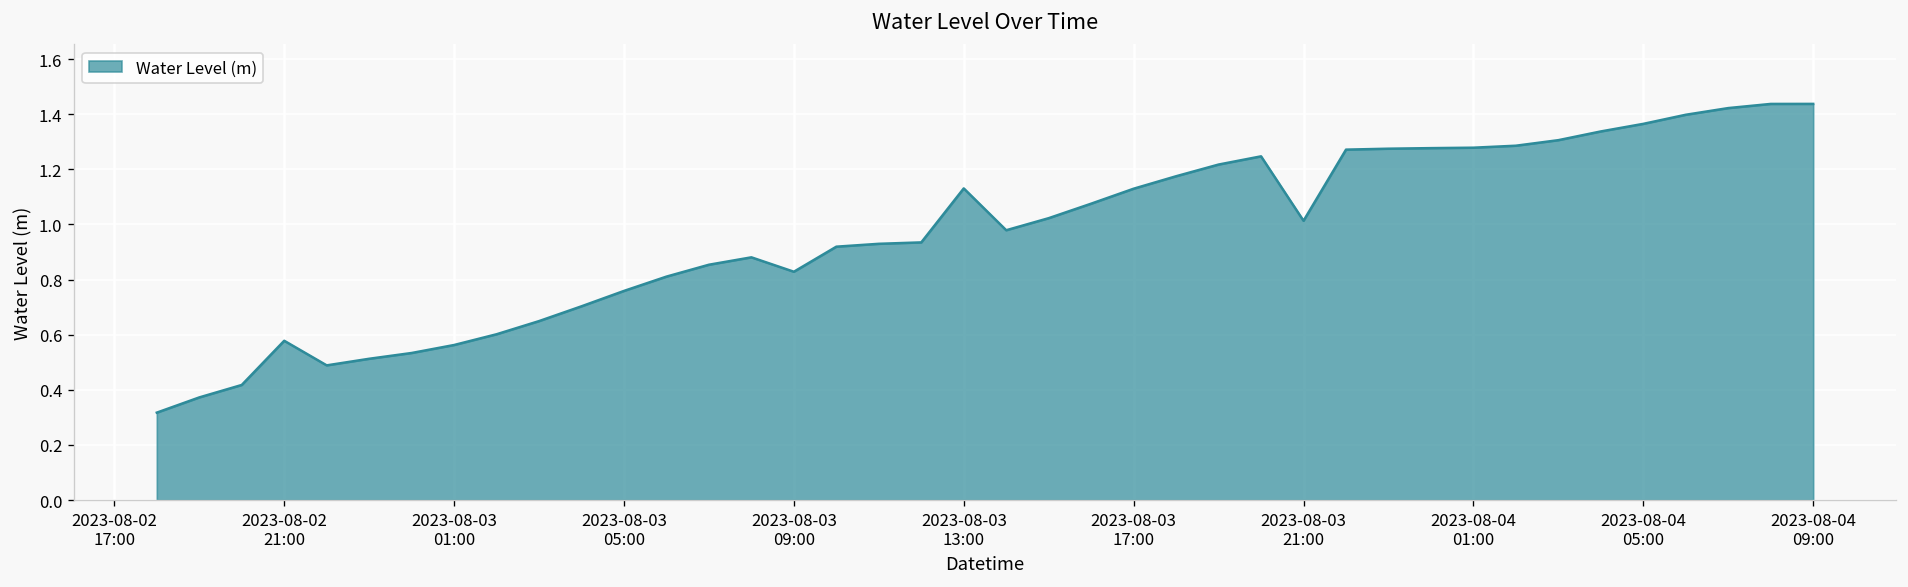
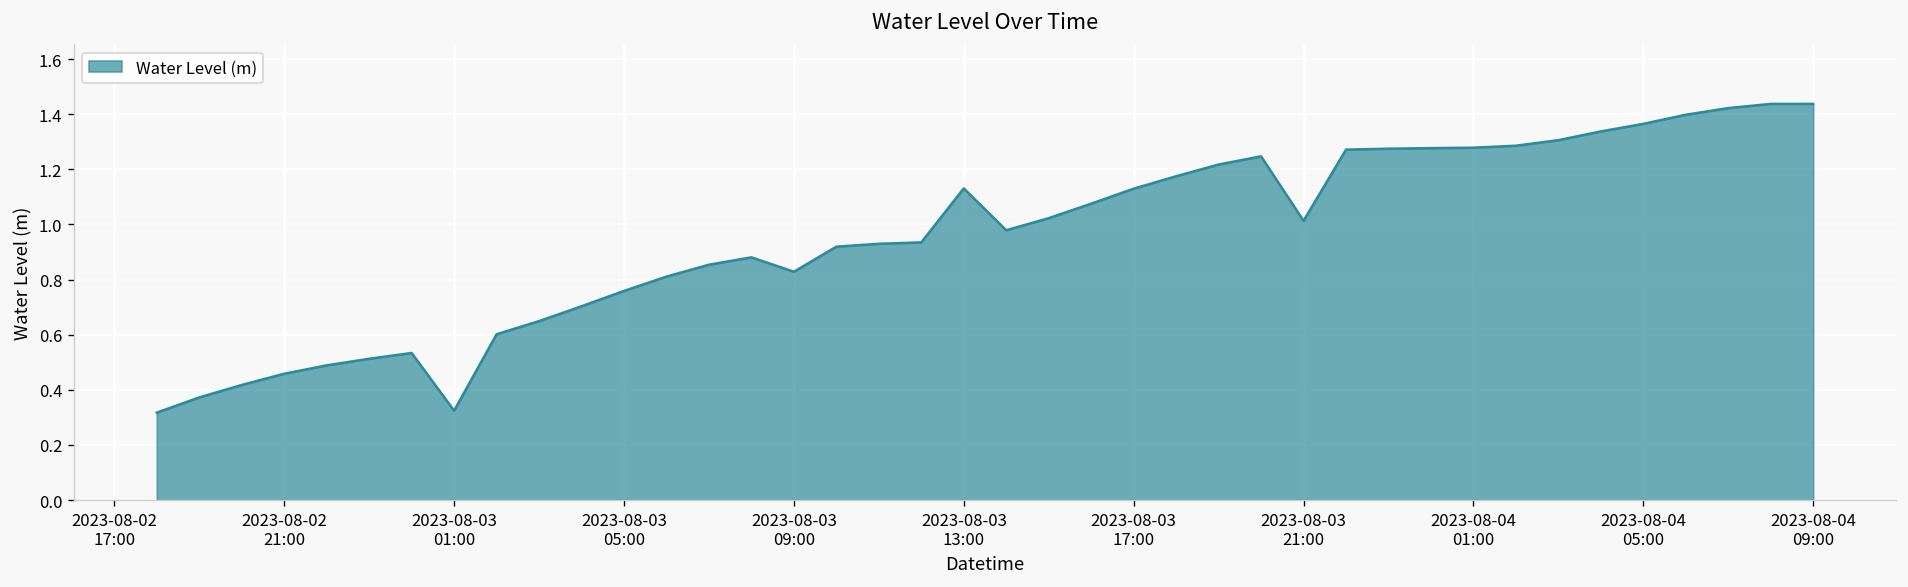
2023-08-02 21:00: 0.58 -> 0.46
2023-08-03 01:00: 0.56 -> 0.32
